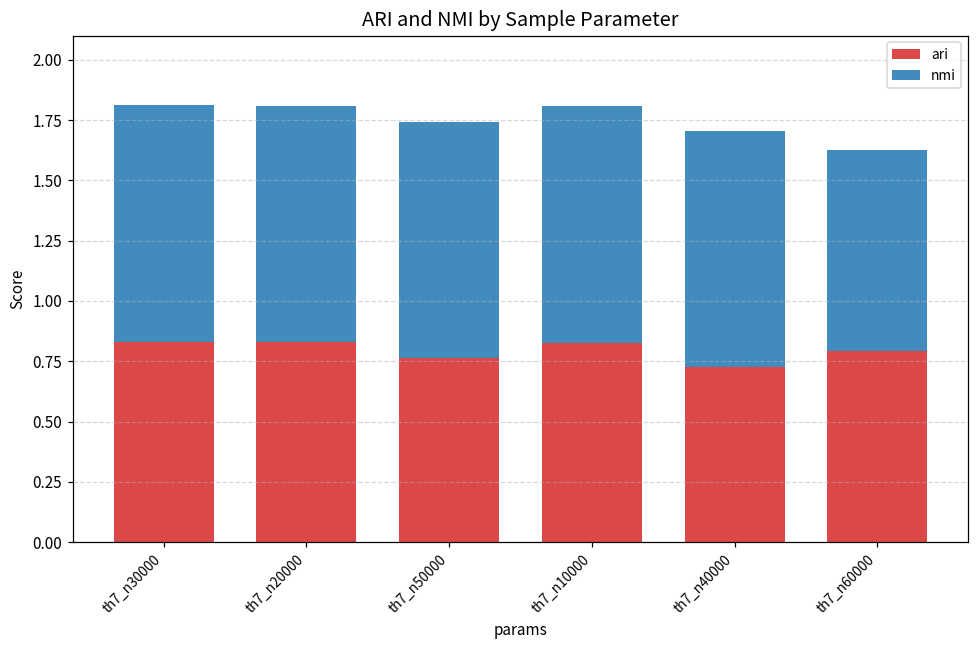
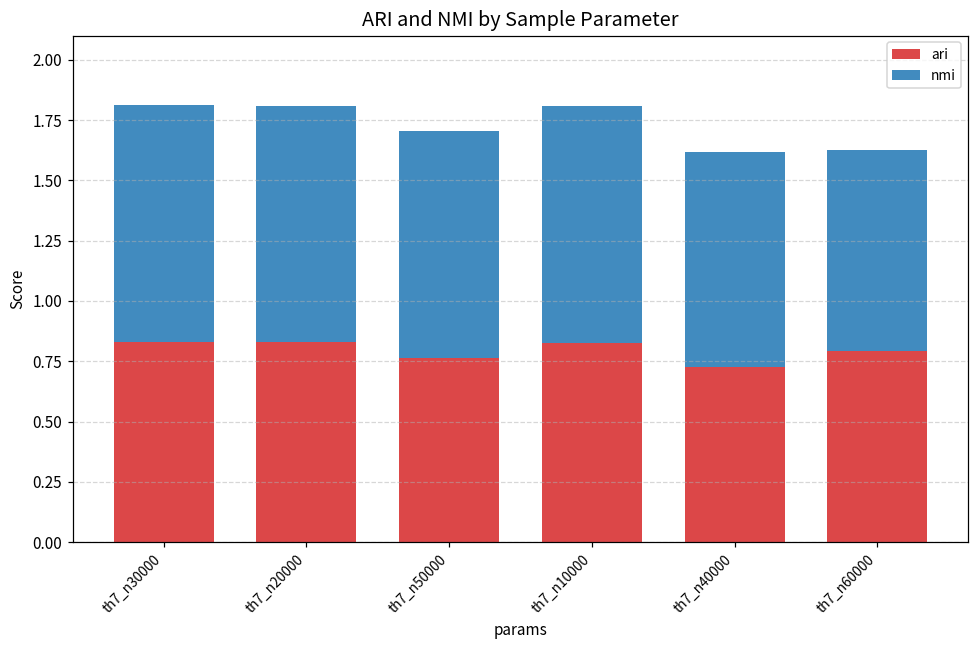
nmi, th7_n50000: 0.98 -> 0.94
nmi, th7_n40000: 0.98 -> 0.89
